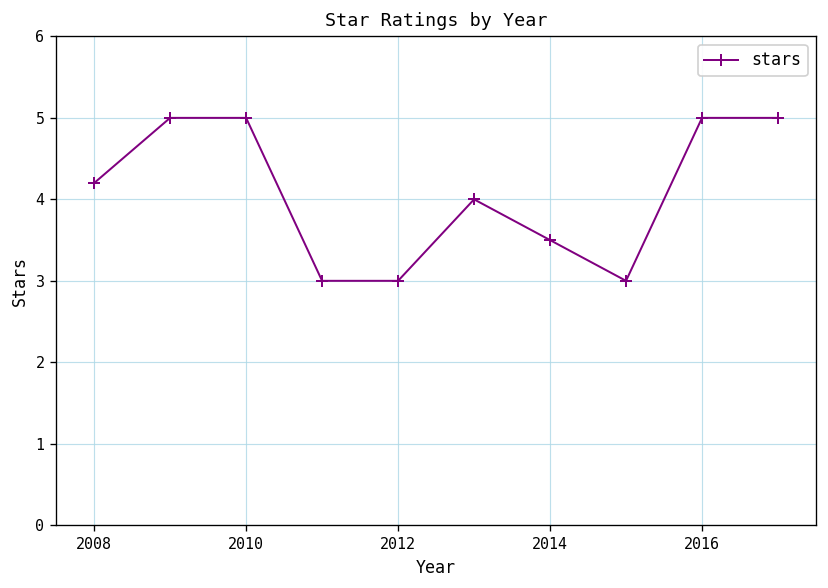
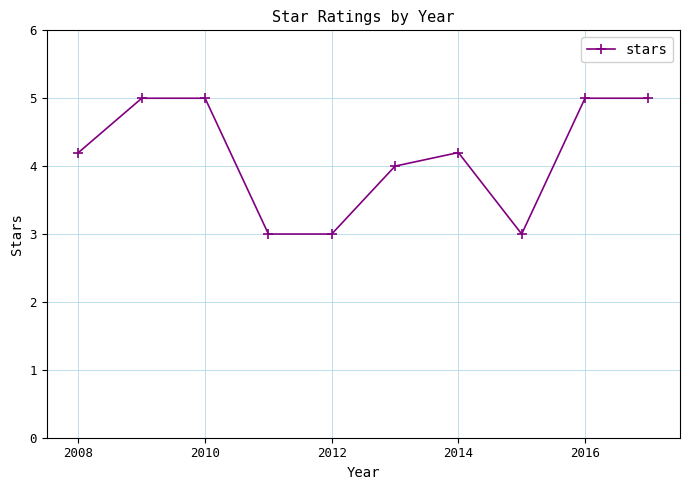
2014: 3.5 -> 4.2
